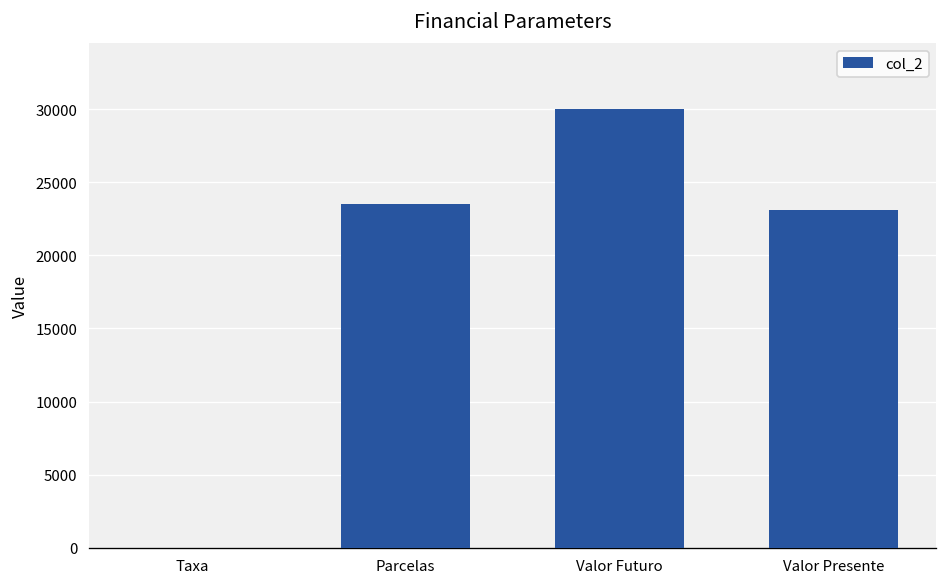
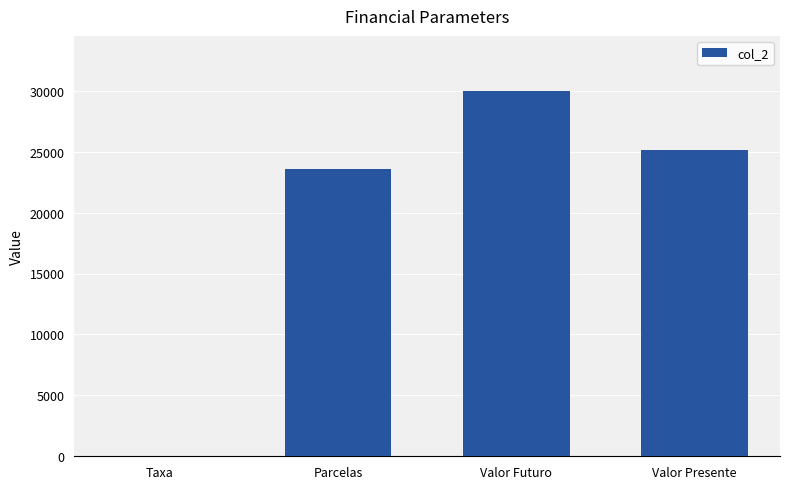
Valor Presente: 23100 -> 25100
